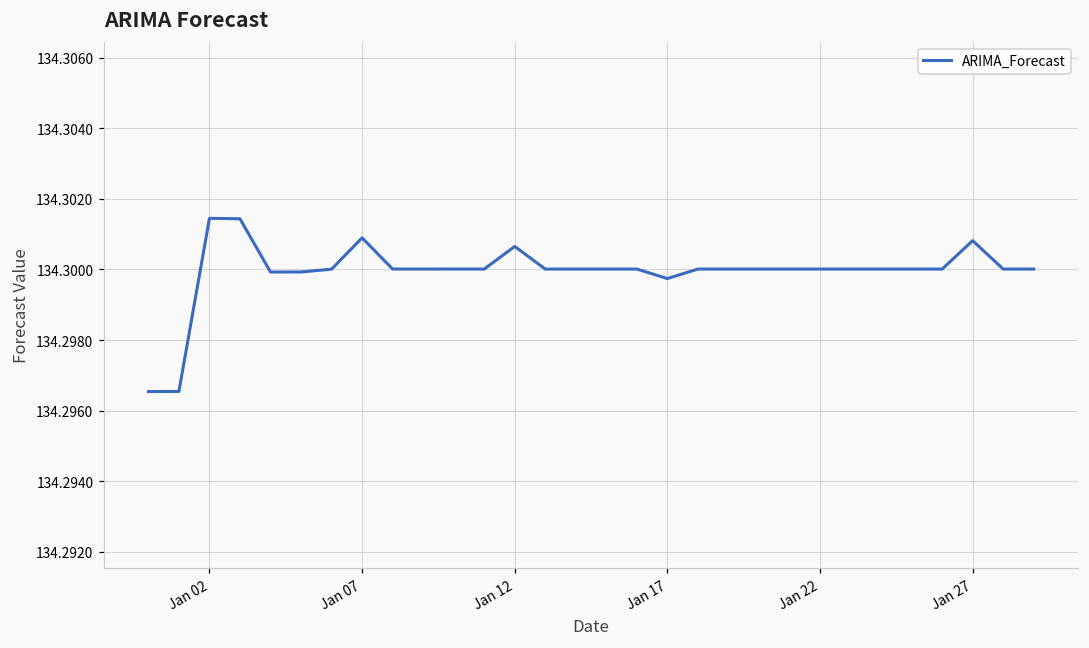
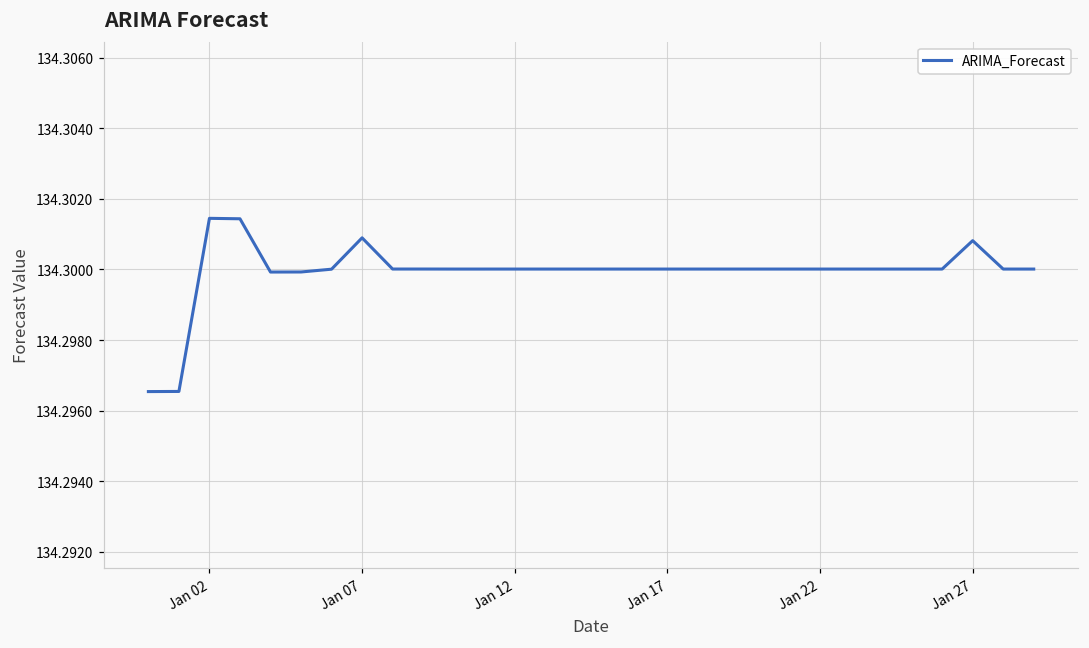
Jan 12: 134.3006 -> 134.3000
Jan 17: 134.2997 -> 134.3000
